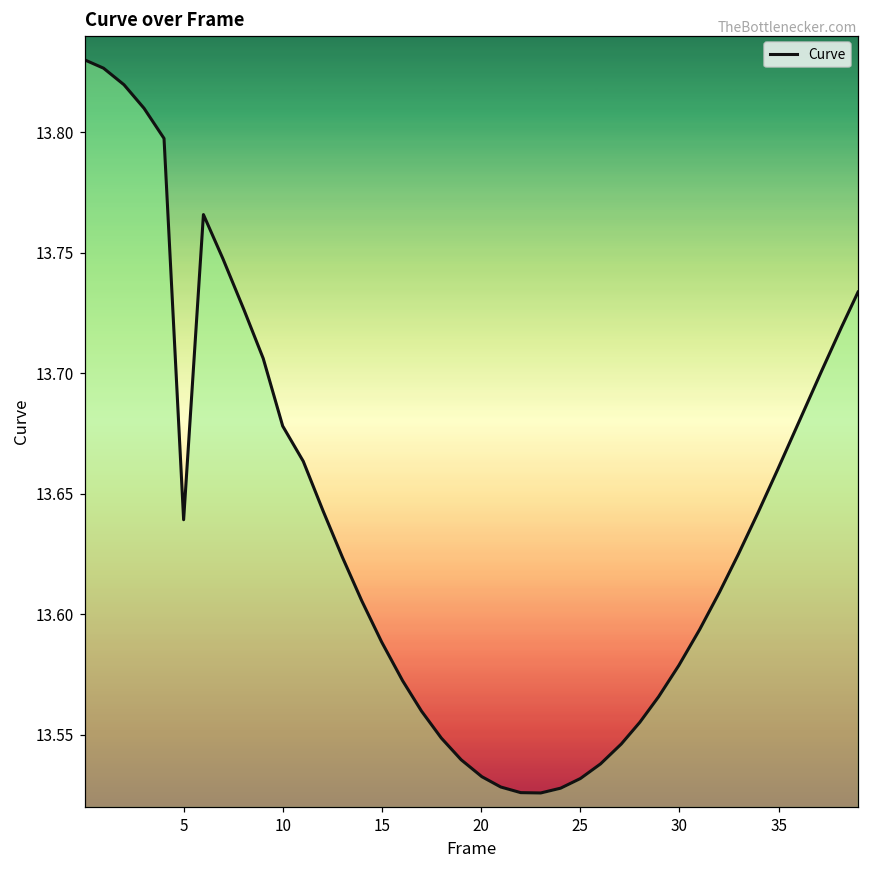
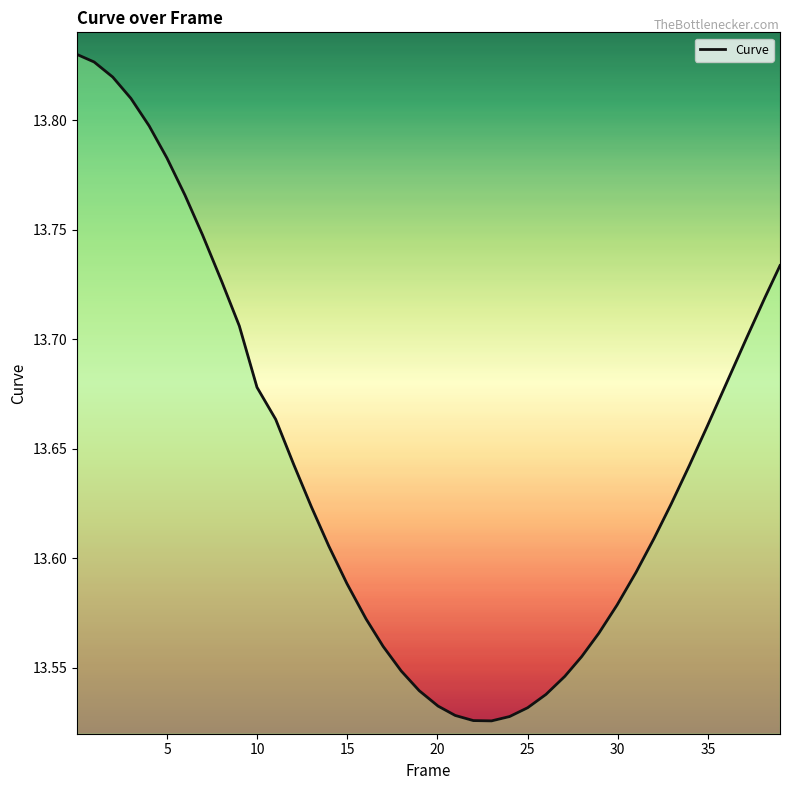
5: 13.639 -> 13.783
